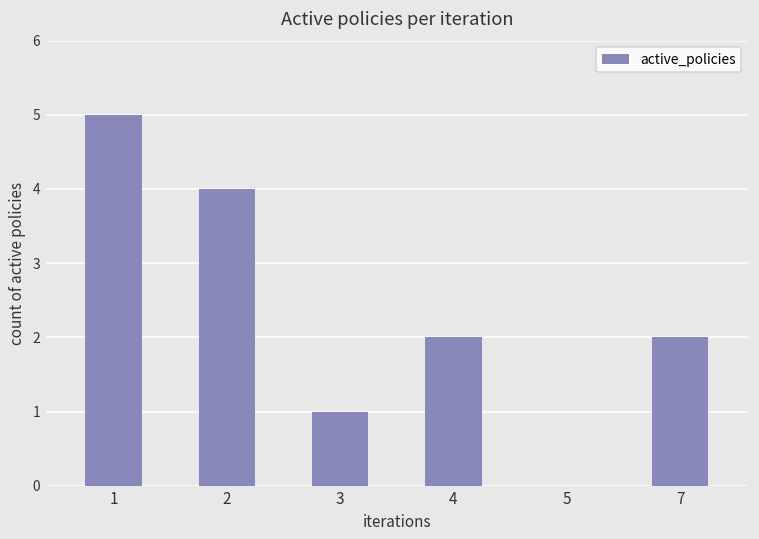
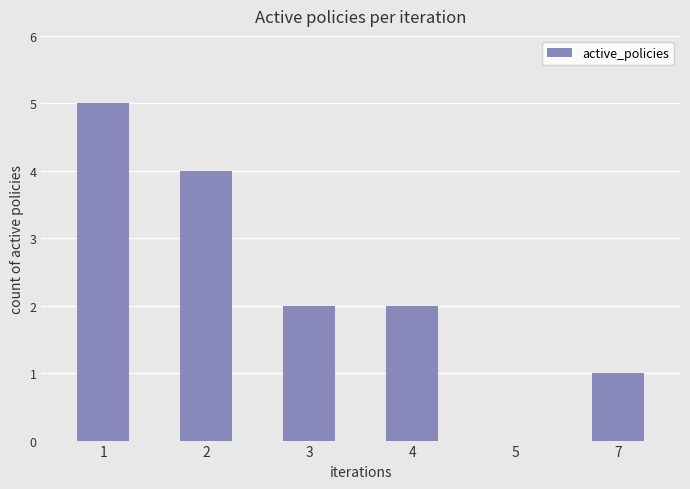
3: 1 -> 2
7: 2 -> 1
